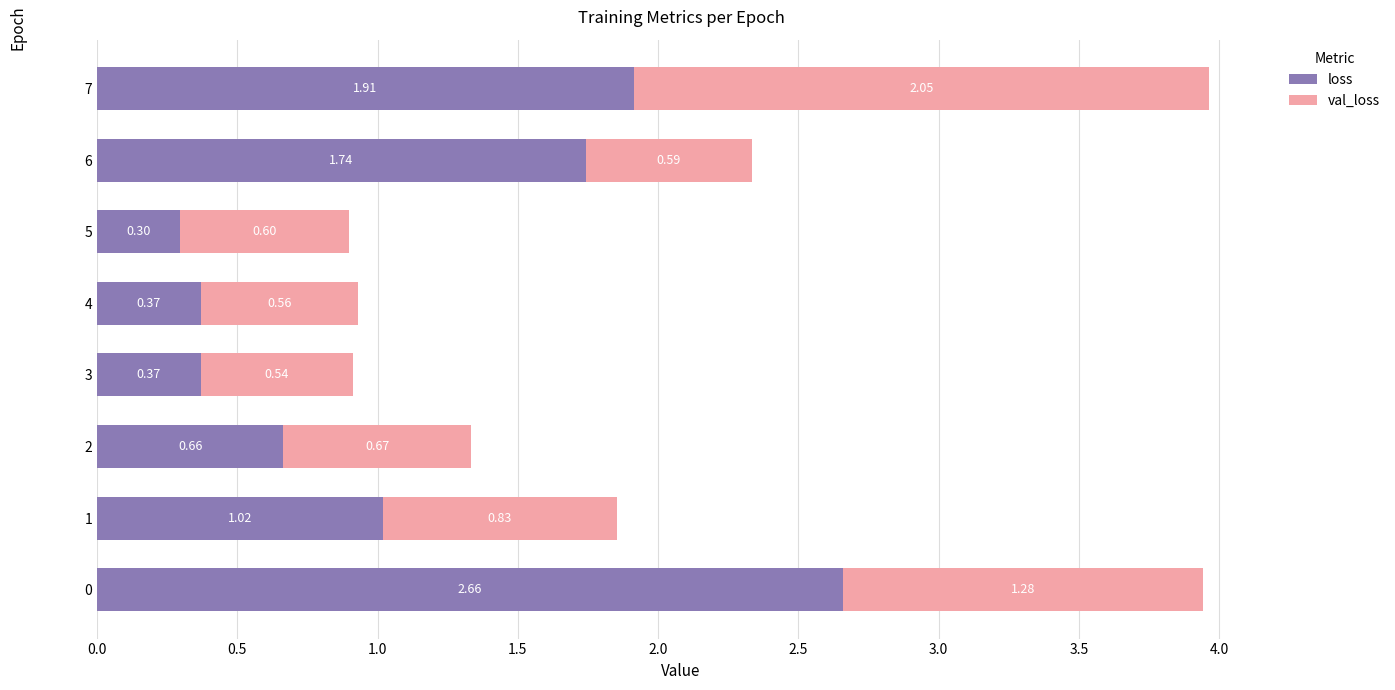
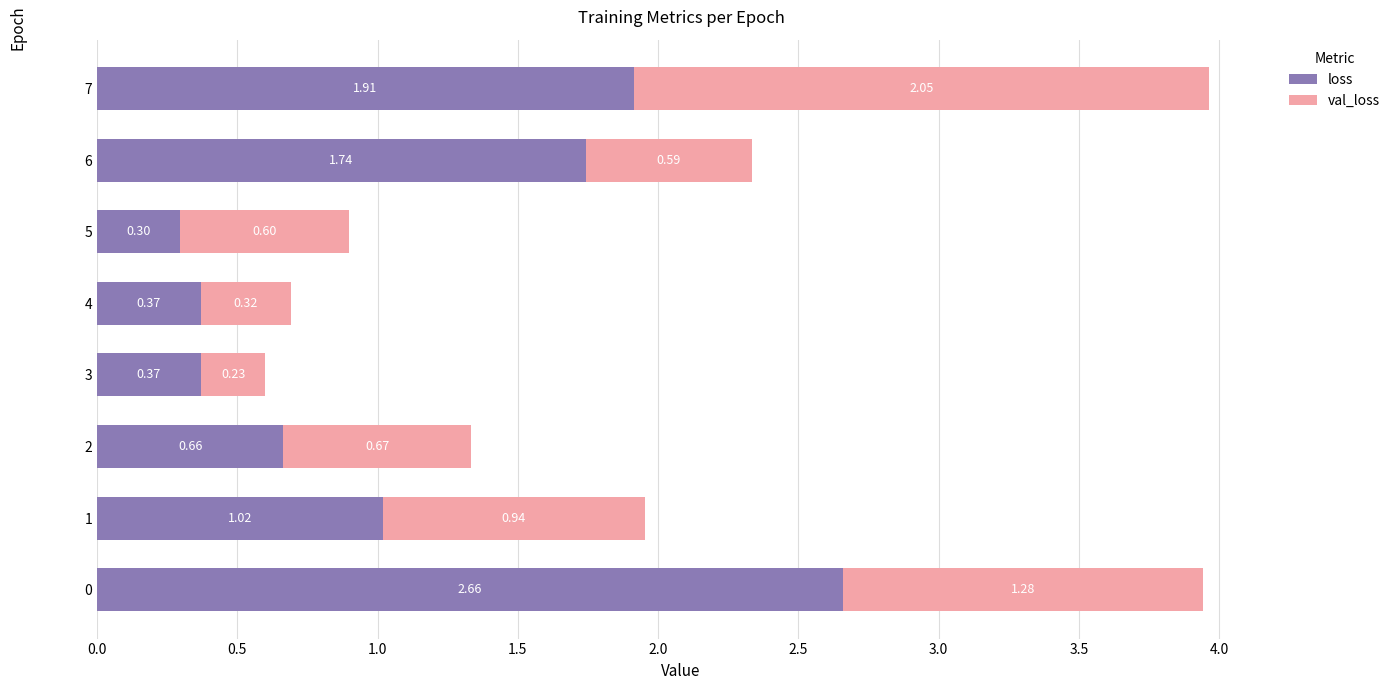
val_loss, 4: 0.56 -> 0.32
val_loss, 3: 0.54 -> 0.23
val_loss, 1: 0.83 -> 0.94
